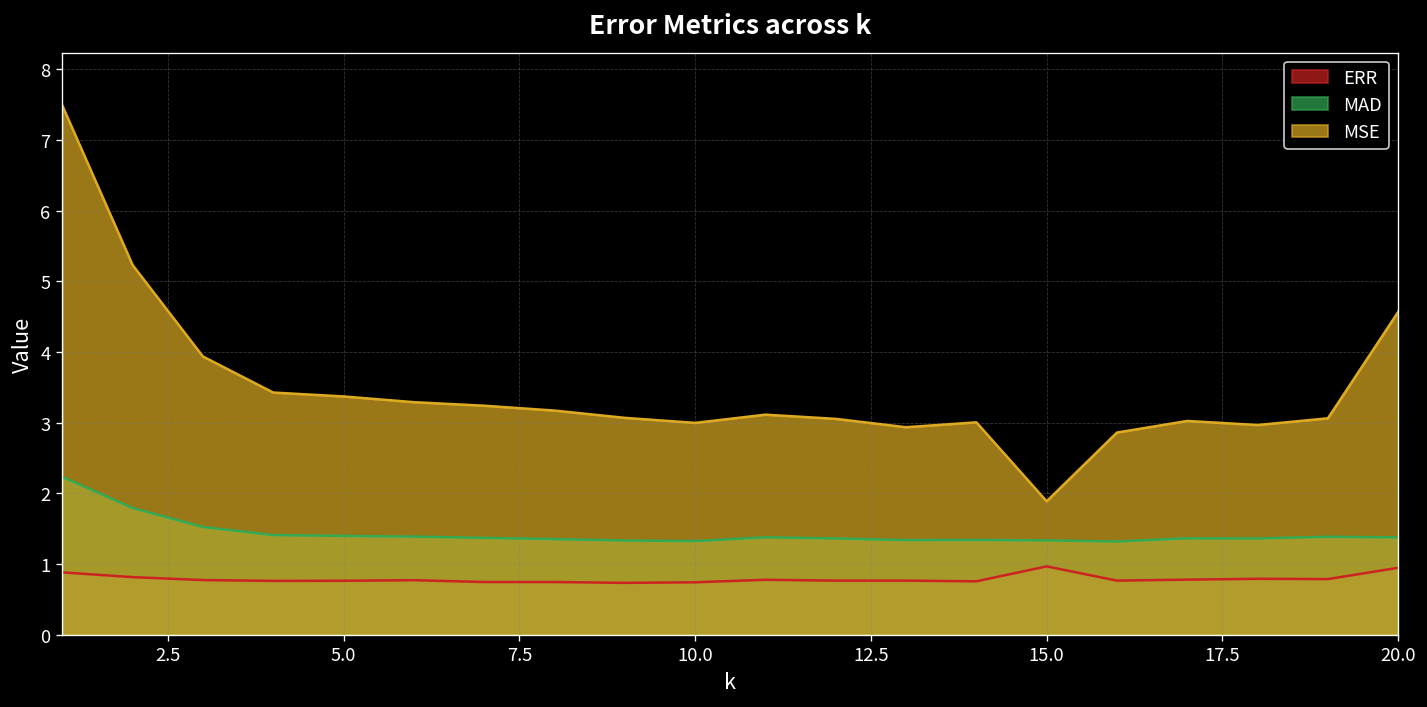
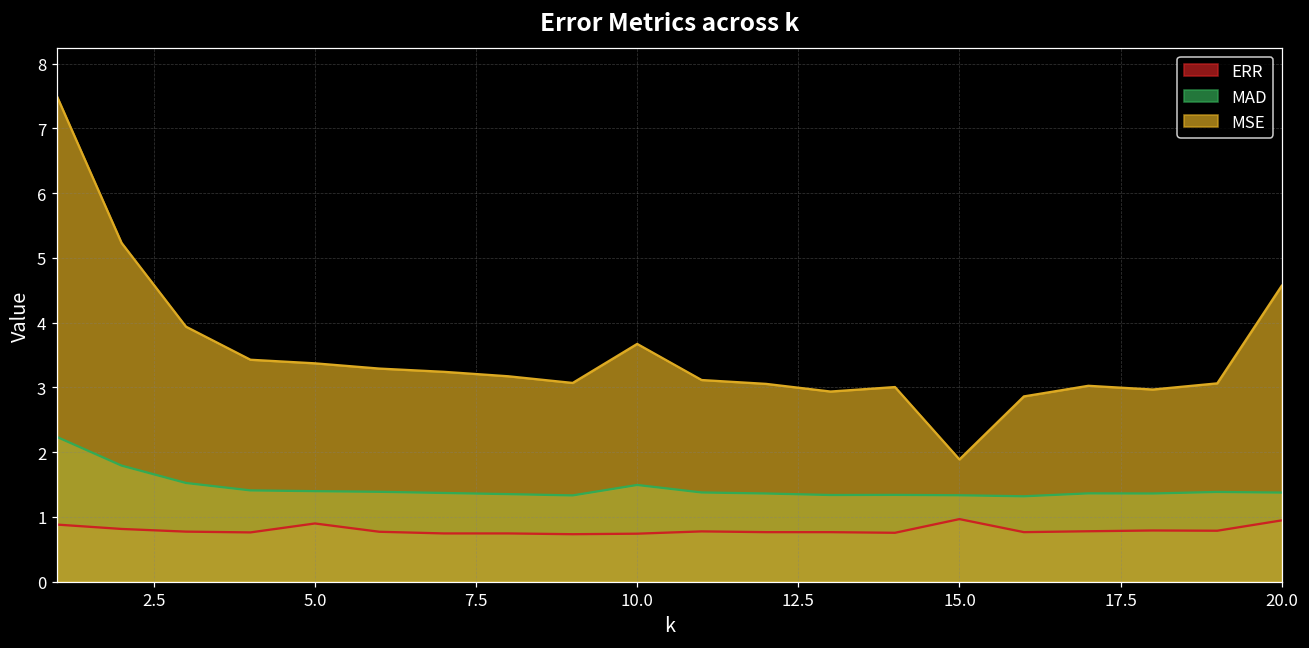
ERR, 5.0: 0.8 -> 0.9
MAD, 10.0: 1.3 -> 1.5
MSE, 10.0: 3.0 -> 3.7
